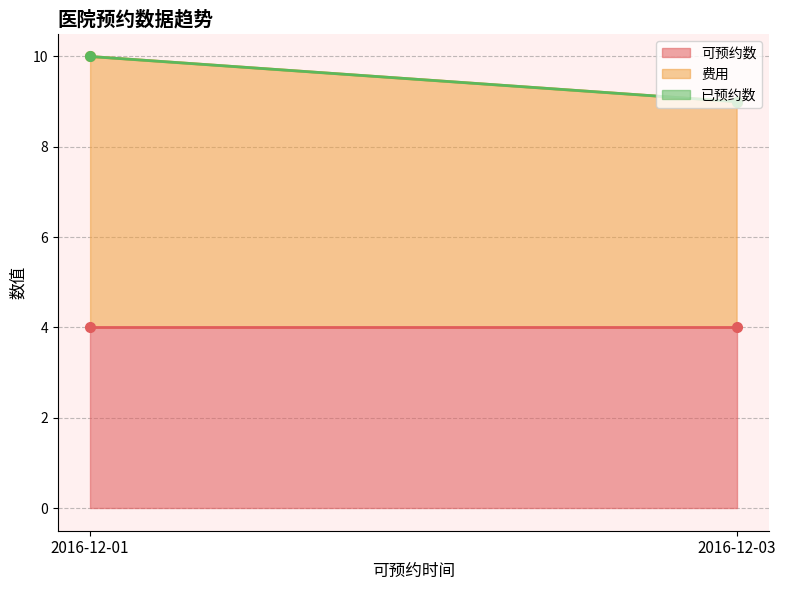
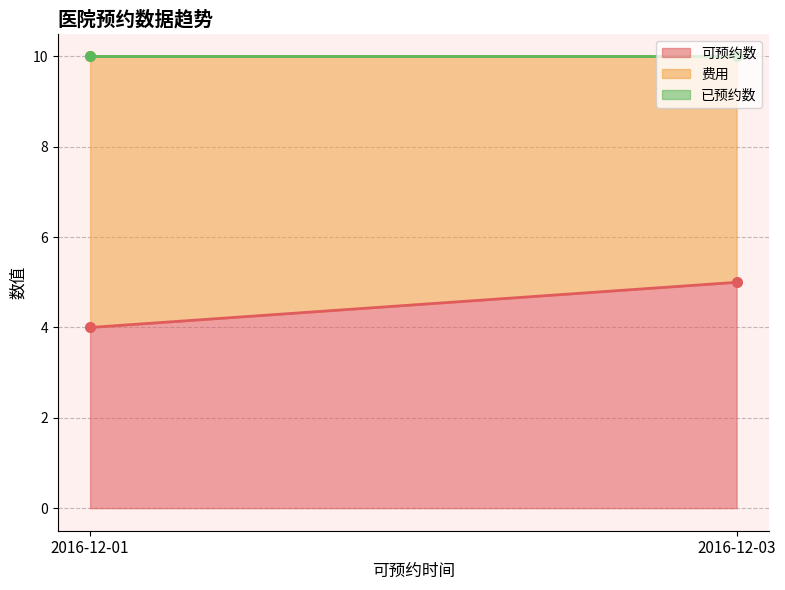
可预约数, 2016-12-03: 4 -> 5
